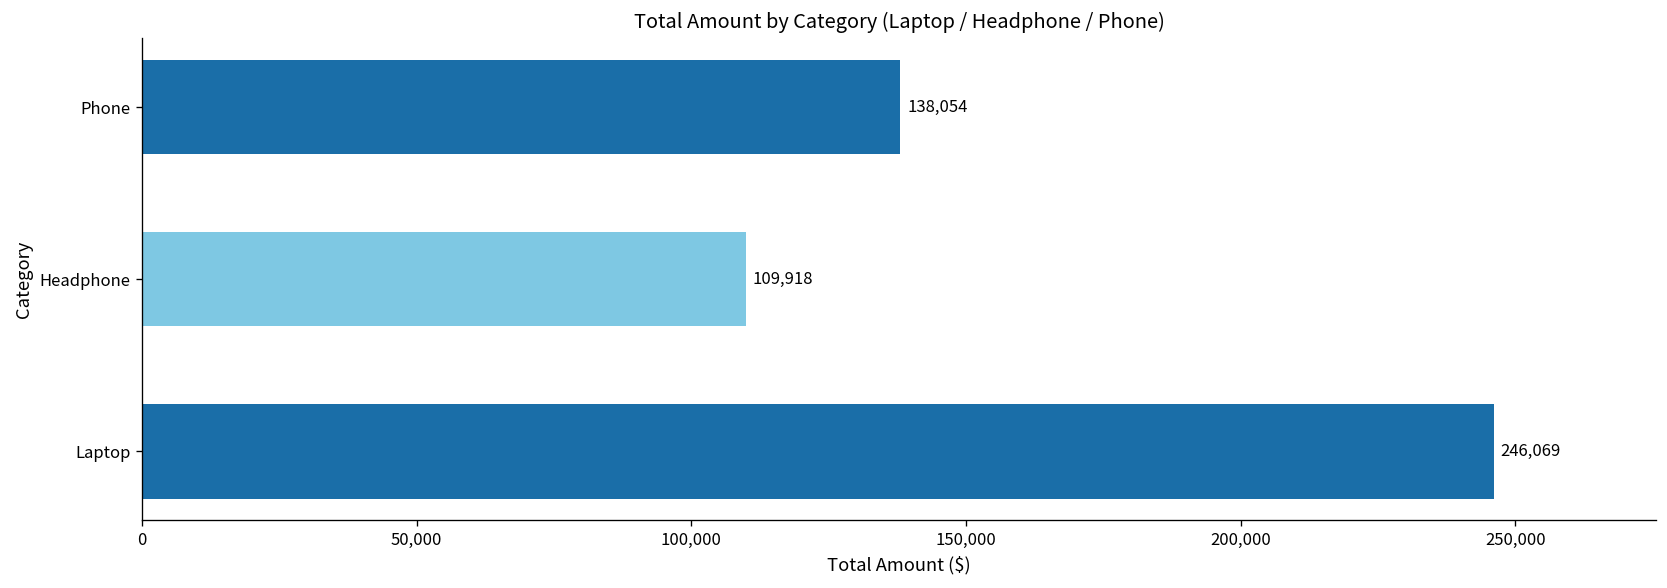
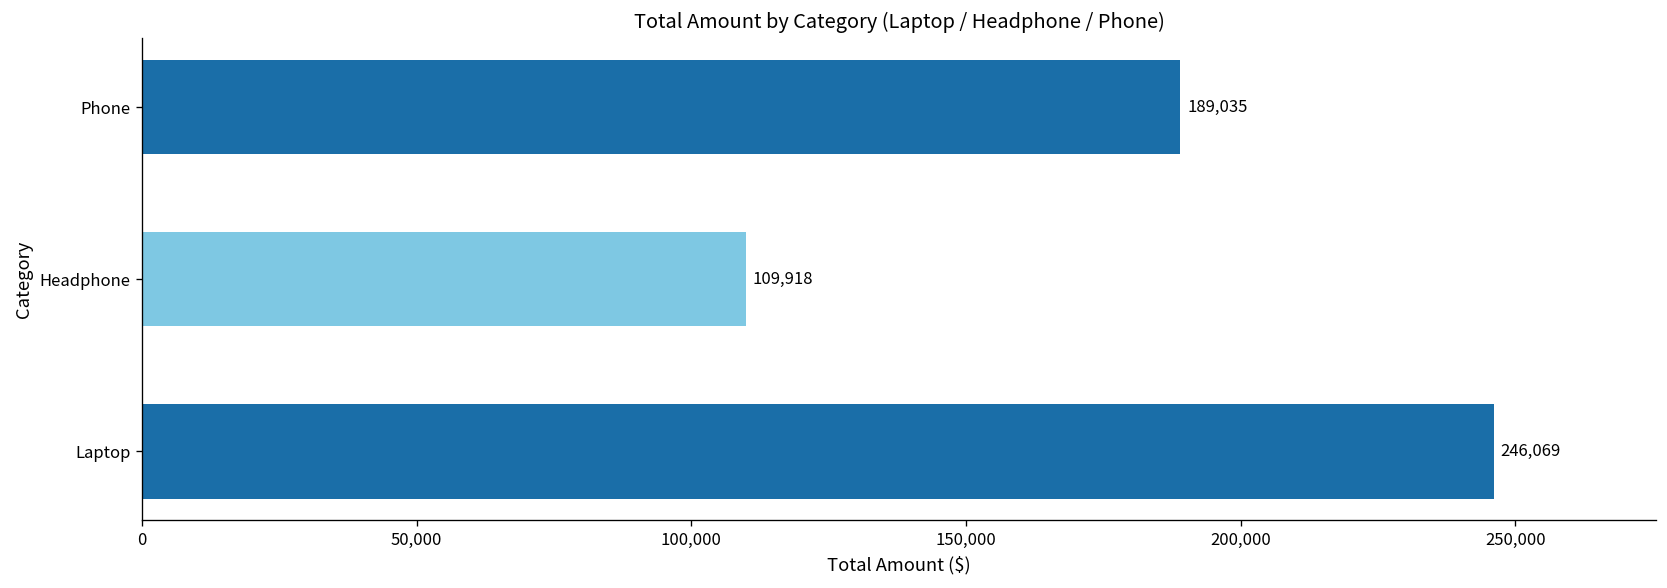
Phone: 138,054 -> 189,035
